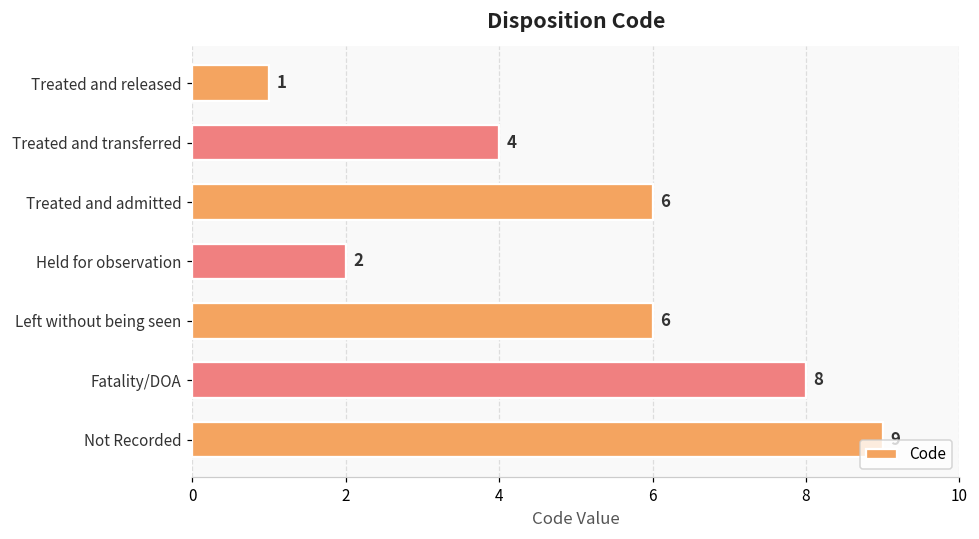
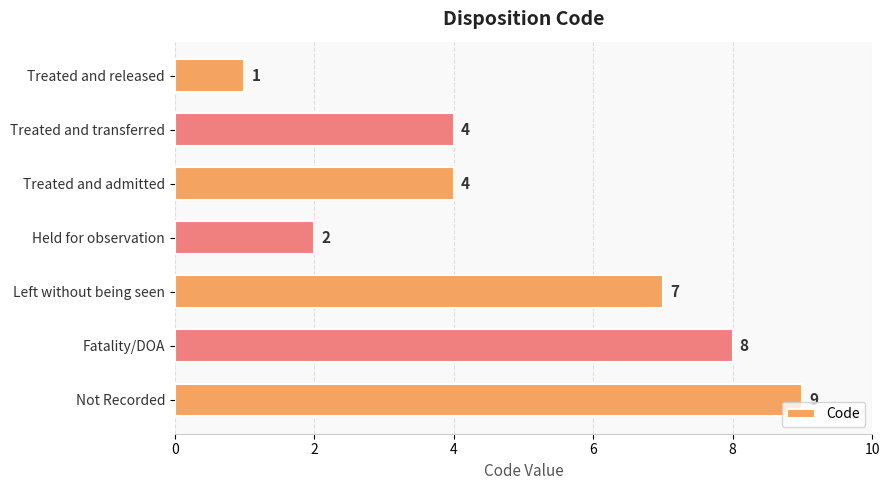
Treated and admitted: 6 -> 4
Left without being seen: 6 -> 7
